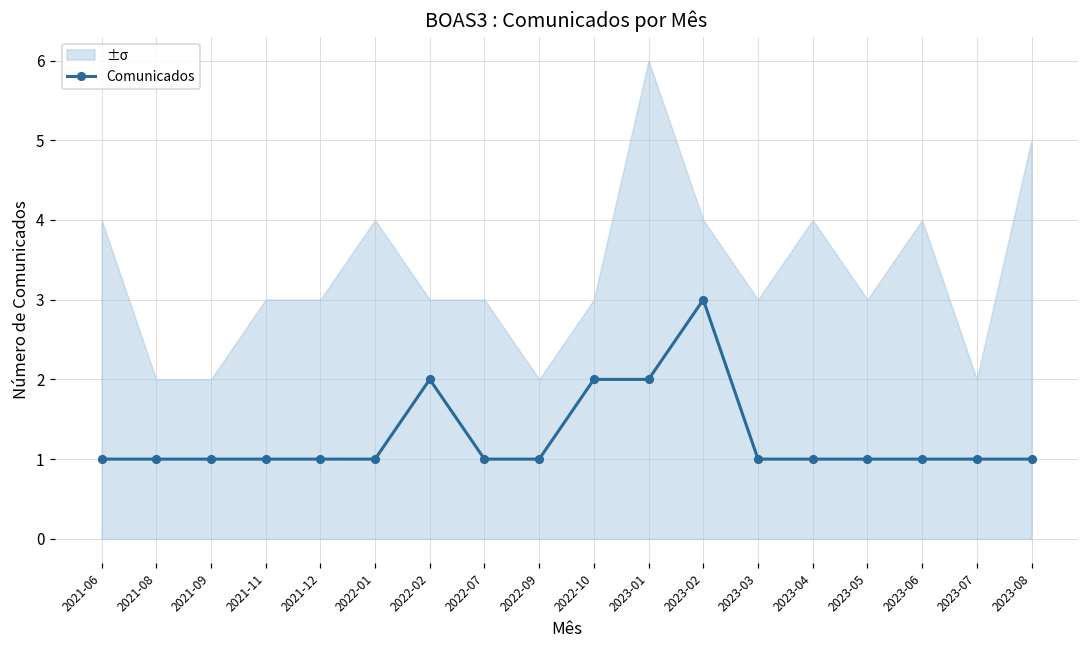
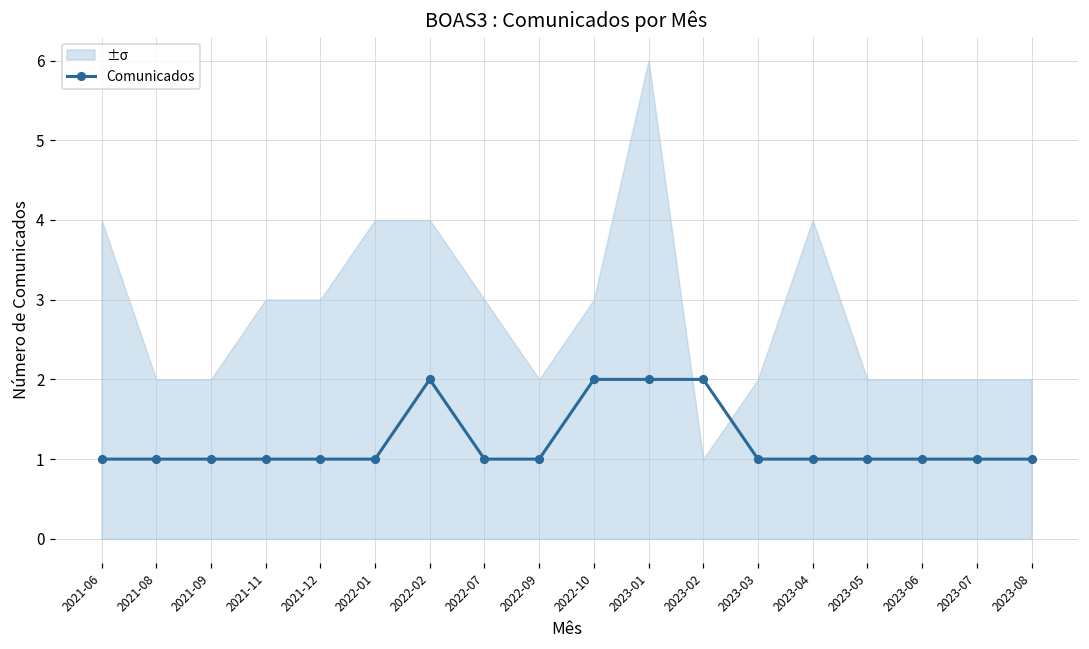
±σ, 2022-02: 3 -> 4
Comunicados, 2023-02: 3 -> 2
±σ, 2023-02: 4 -> 1
±σ, 2023-03: 3 -> 2
±σ, 2023-05: 3 -> 2
±σ, 2023-06: 4 -> 2
±σ, 2023-08: 5 -> 2
